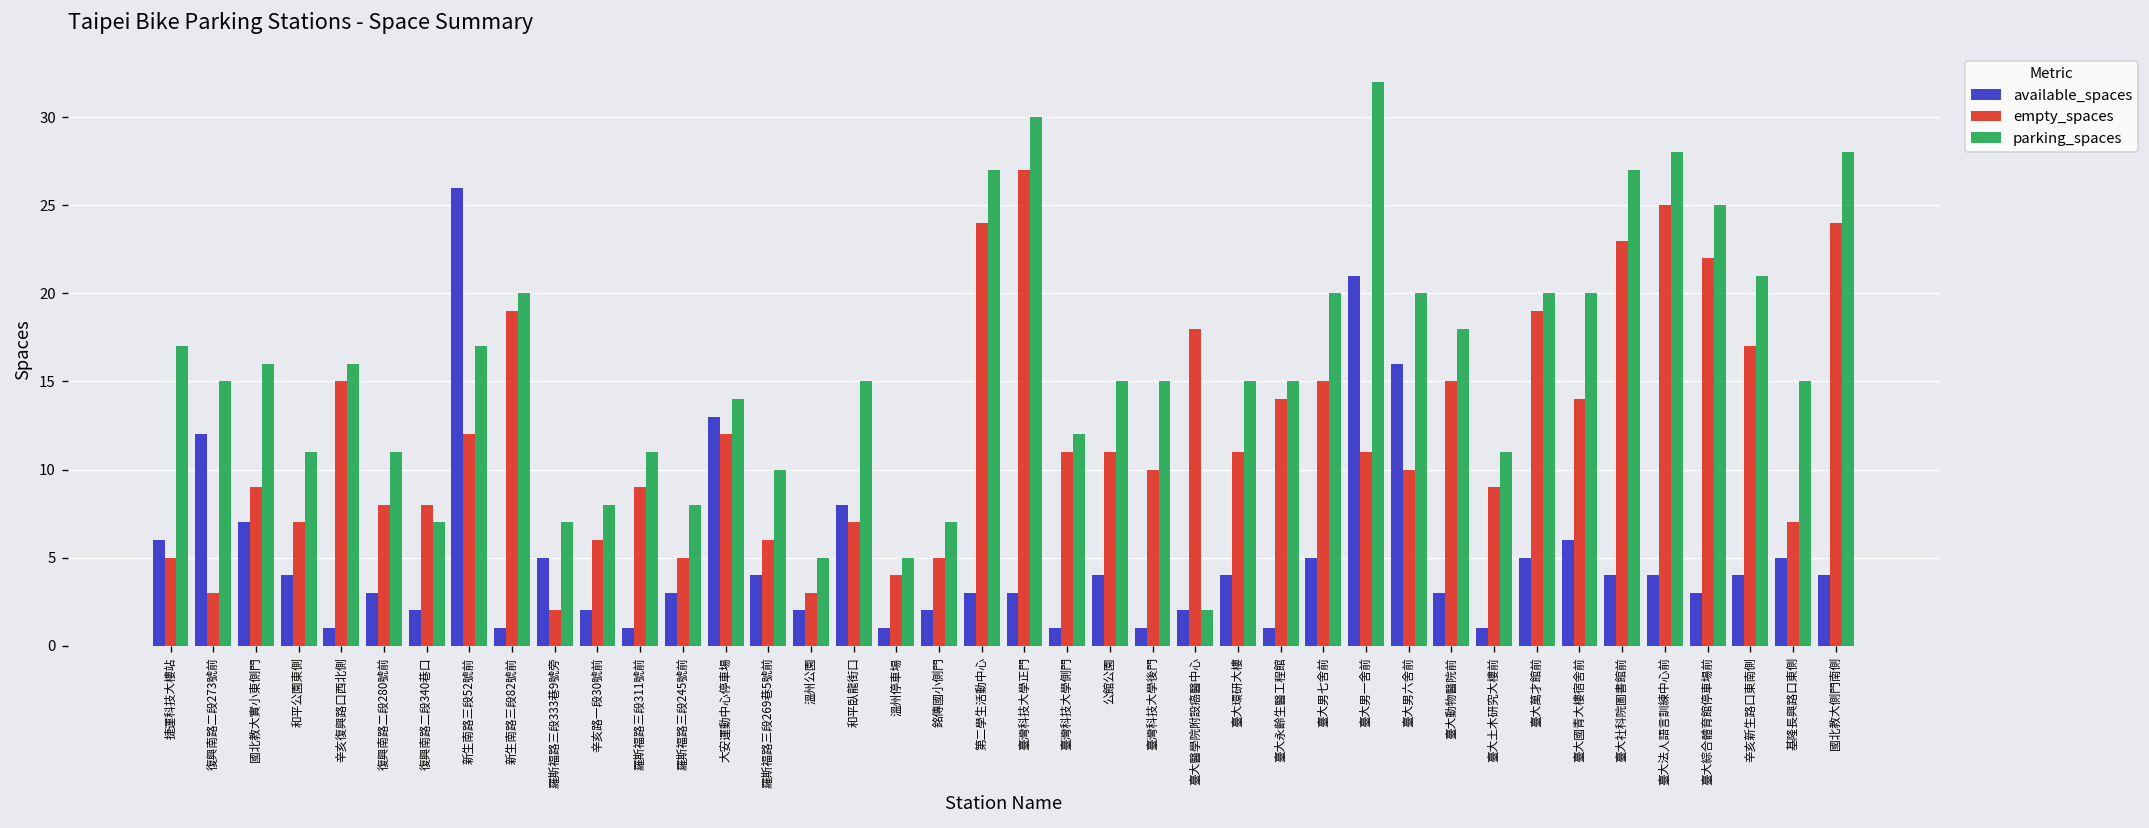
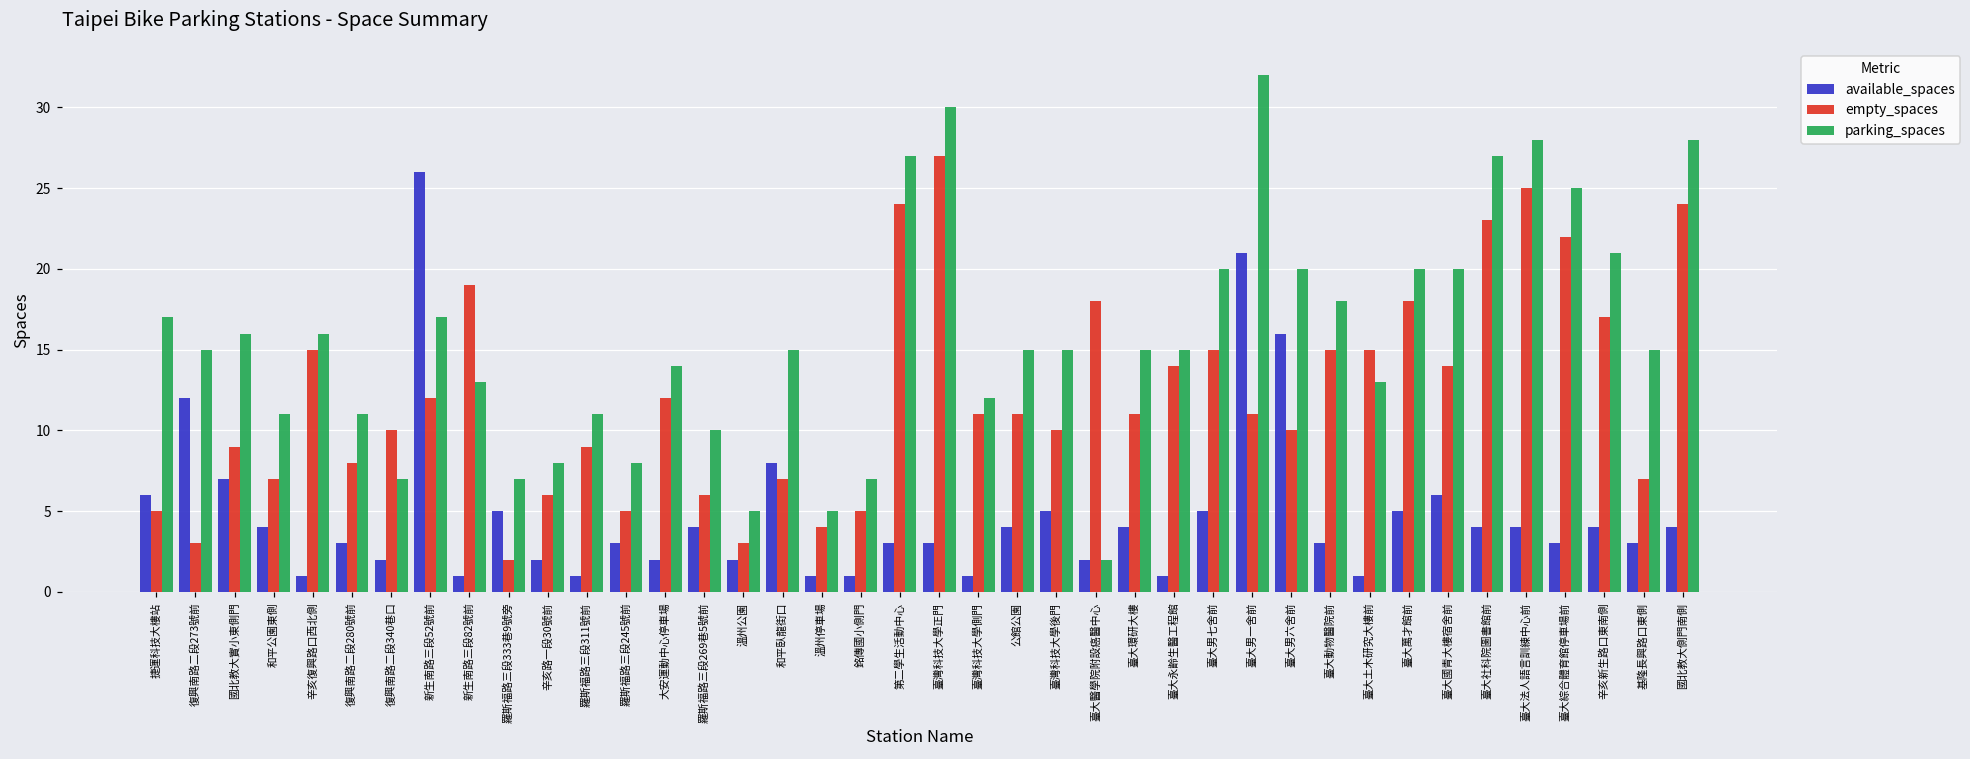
empty_spaces, 復興南路二段340巷口: 8 -> 10
parking_spaces, 新生南路三段82號前: 20 -> 13
available_spaces, 大安運動中心停車場: 13 -> 2
available_spaces, 銘傳國小側門: 2 -> 1
available_spaces, 臺灣科技大學後門: 1 -> 5
empty_spaces, 臺大土木研究大樓前: 9 -> 15
parking_spaces, 臺大土木研究大樓前: 11 -> 13
empty_spaces, 臺大萬才館前: 19 -> 18
available_spaces, 基隆長興路口東側: 5 -> 3
